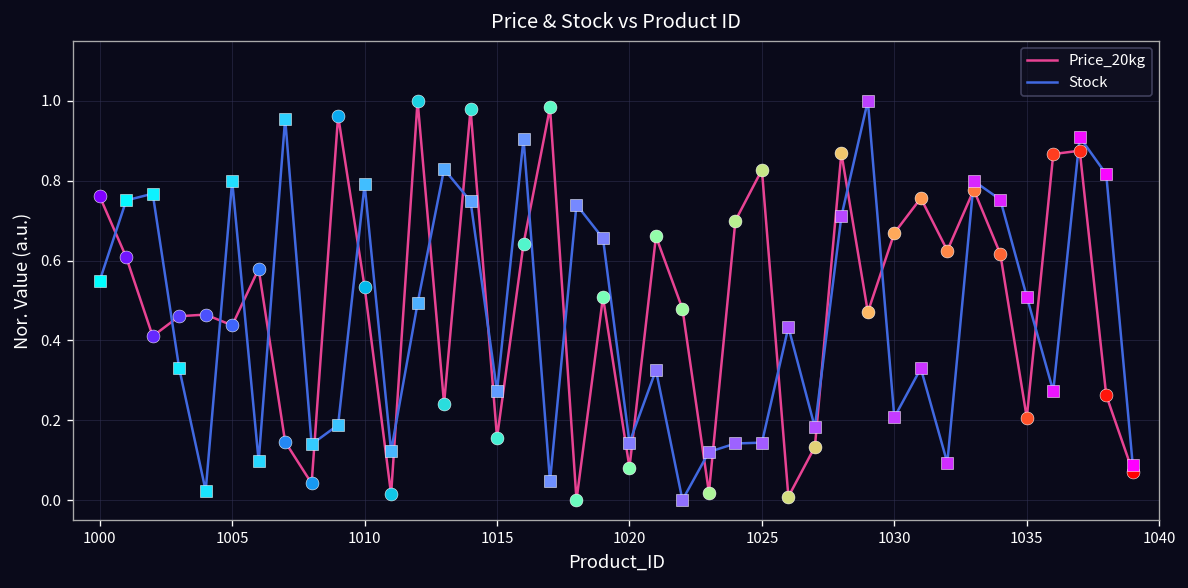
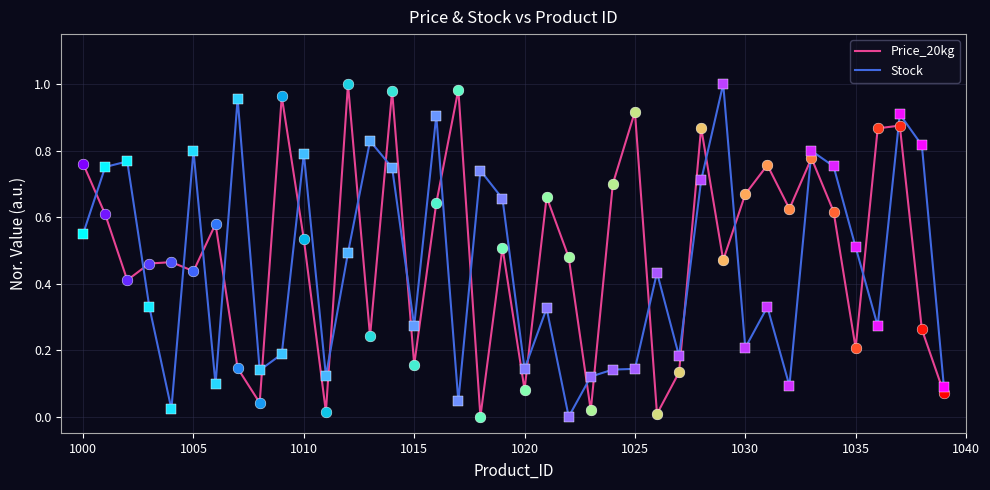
Price_20kg, 1025: 0.83 -> 0.92
